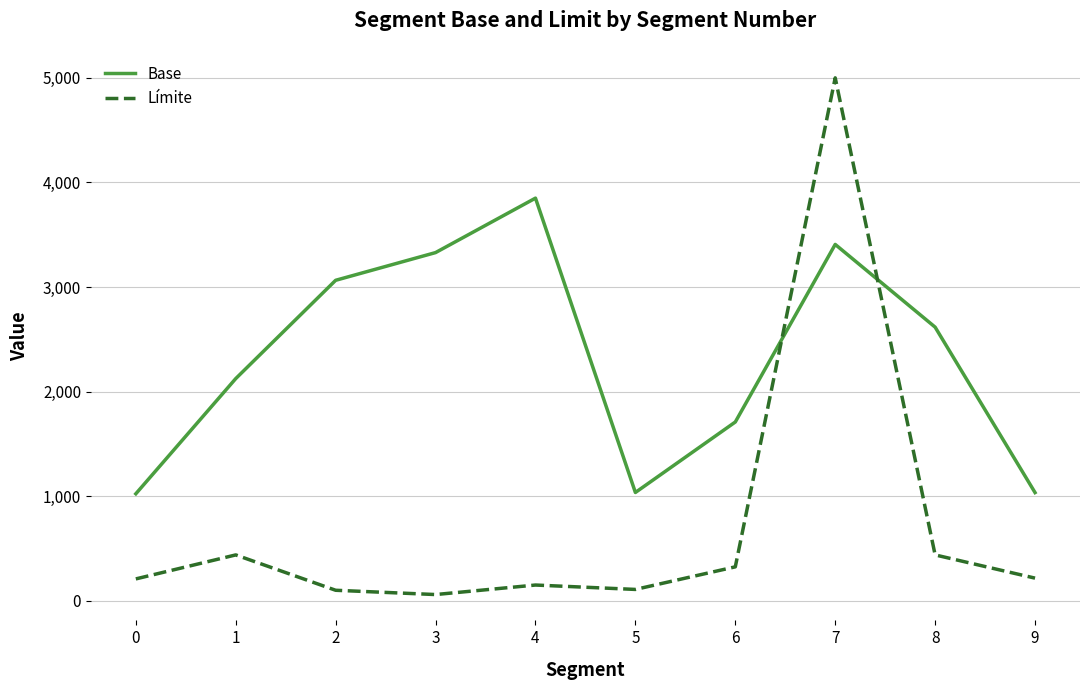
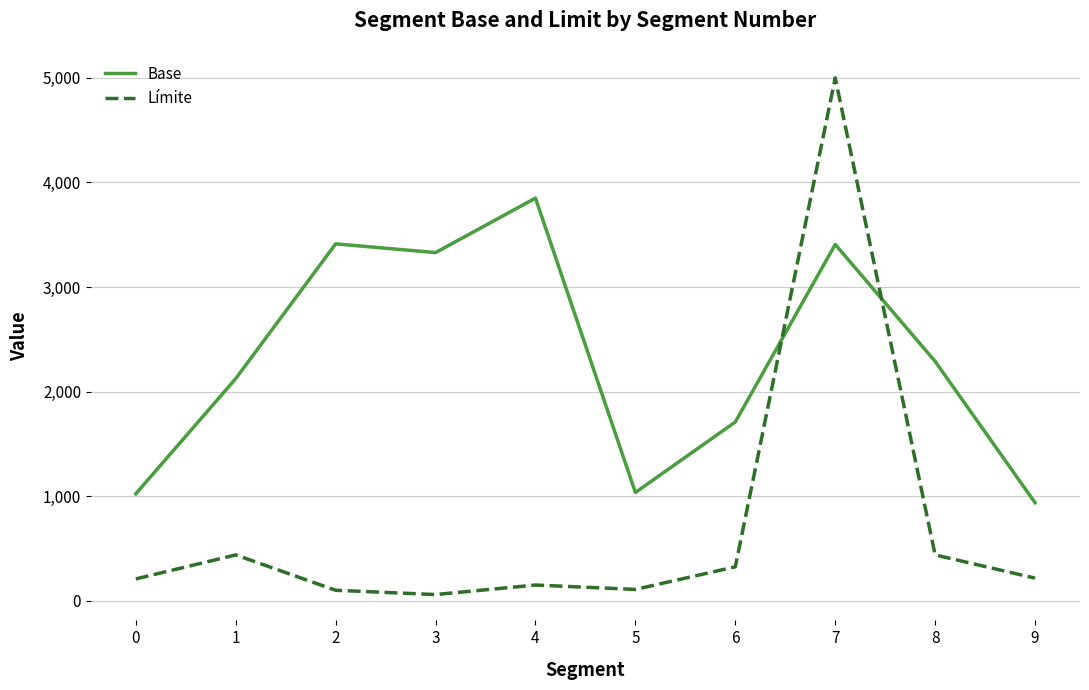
Base, 2: 3,060 -> 3,410
Base, 8: 2,620 -> 2,290
Base, 9: 1,030 -> 940
